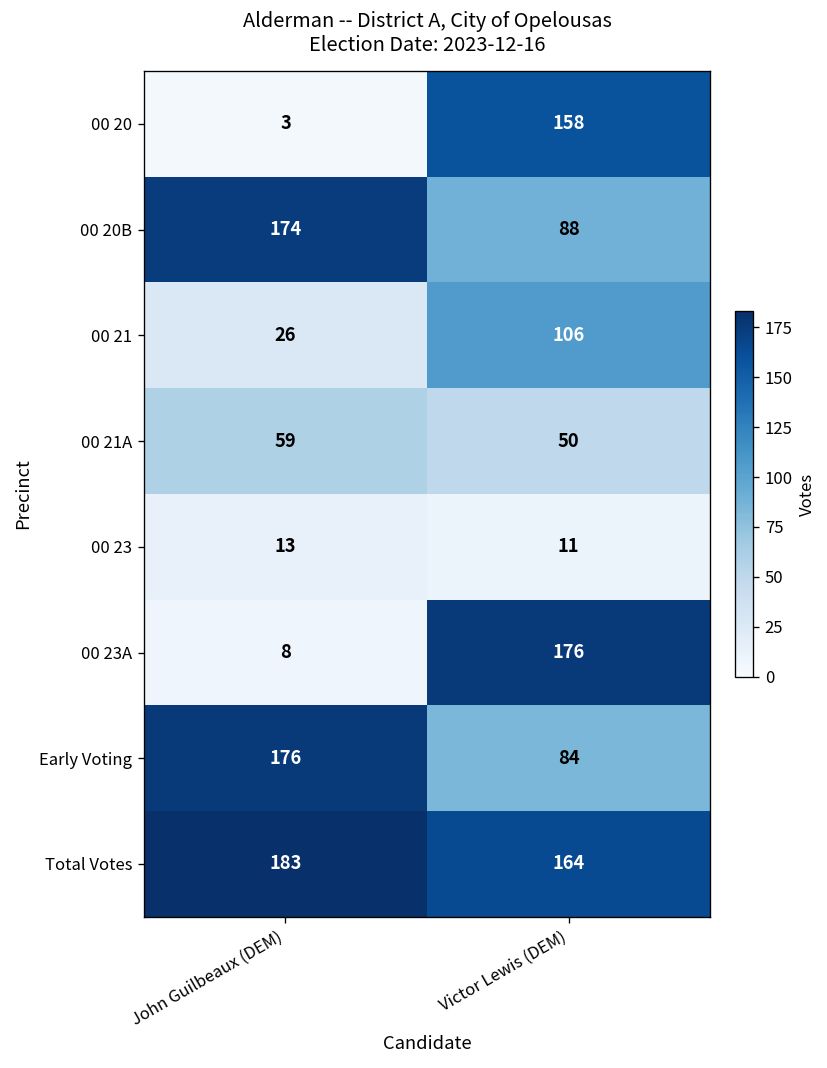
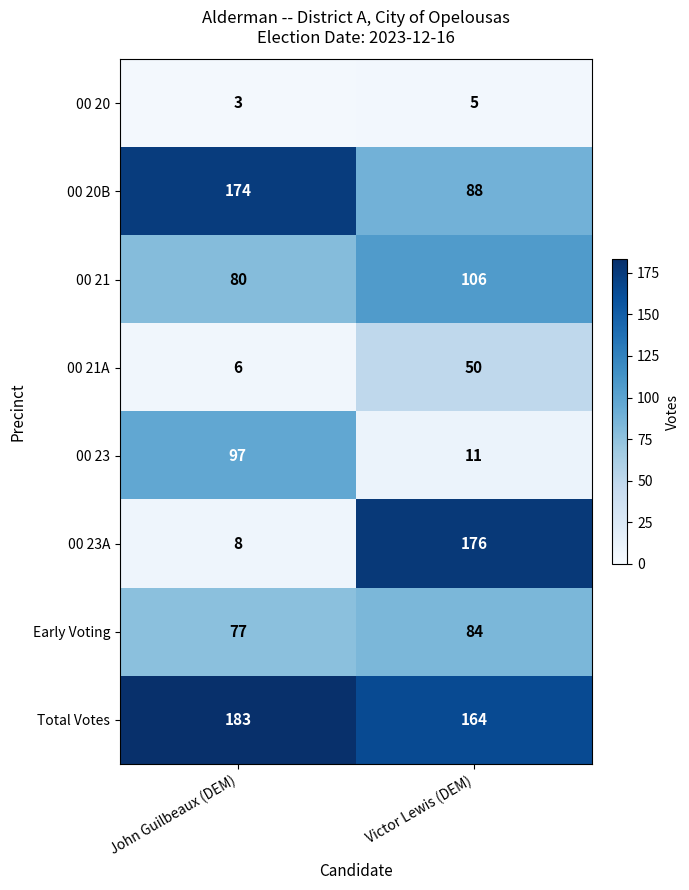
00 20, Victor Lewis (DEM): 158 -> 5
00 21, John Guilbeaux (DEM): 26 -> 80
00 21A, John Guilbeaux (DEM): 59 -> 6
00 23, John Guilbeaux (DEM): 13 -> 97
Early Voting, John Guilbeaux (DEM): 176 -> 77
